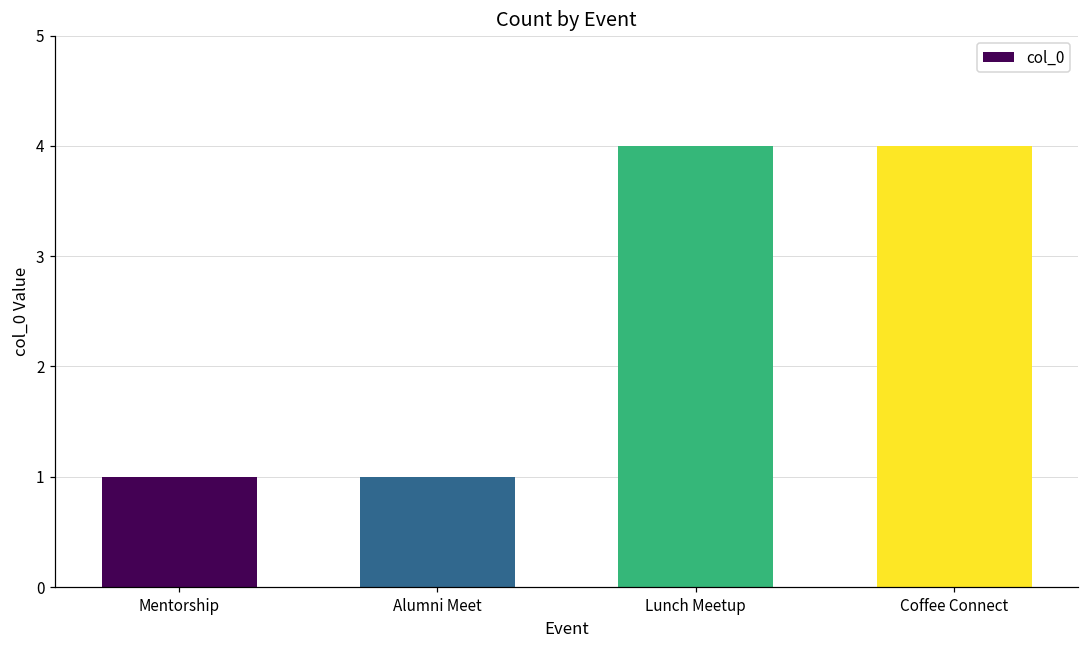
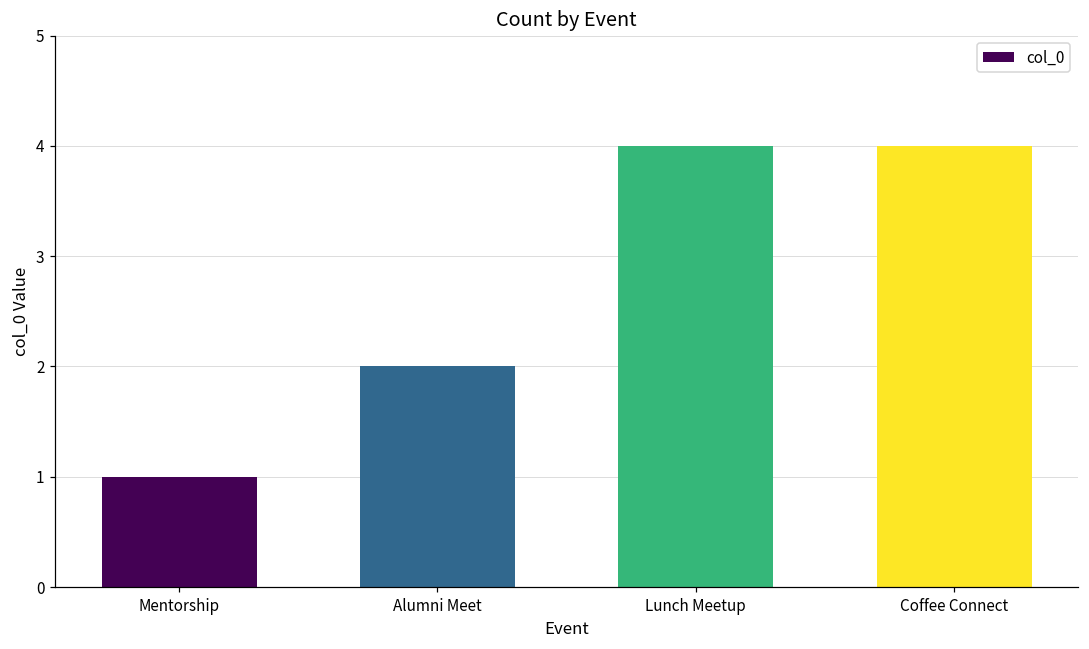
Alumni Meet: 1 -> 2
